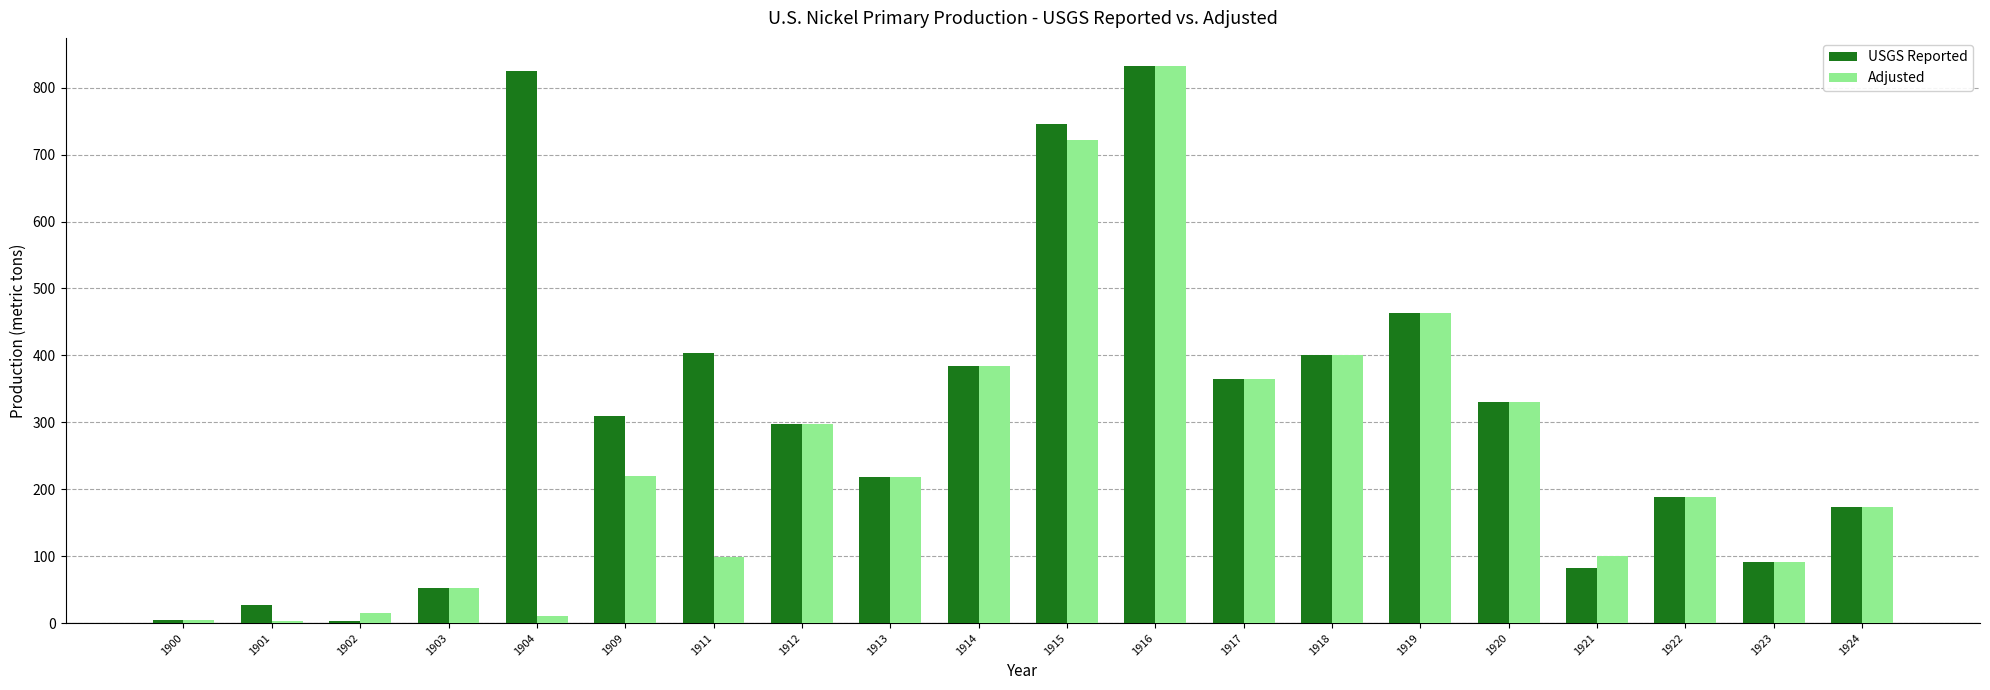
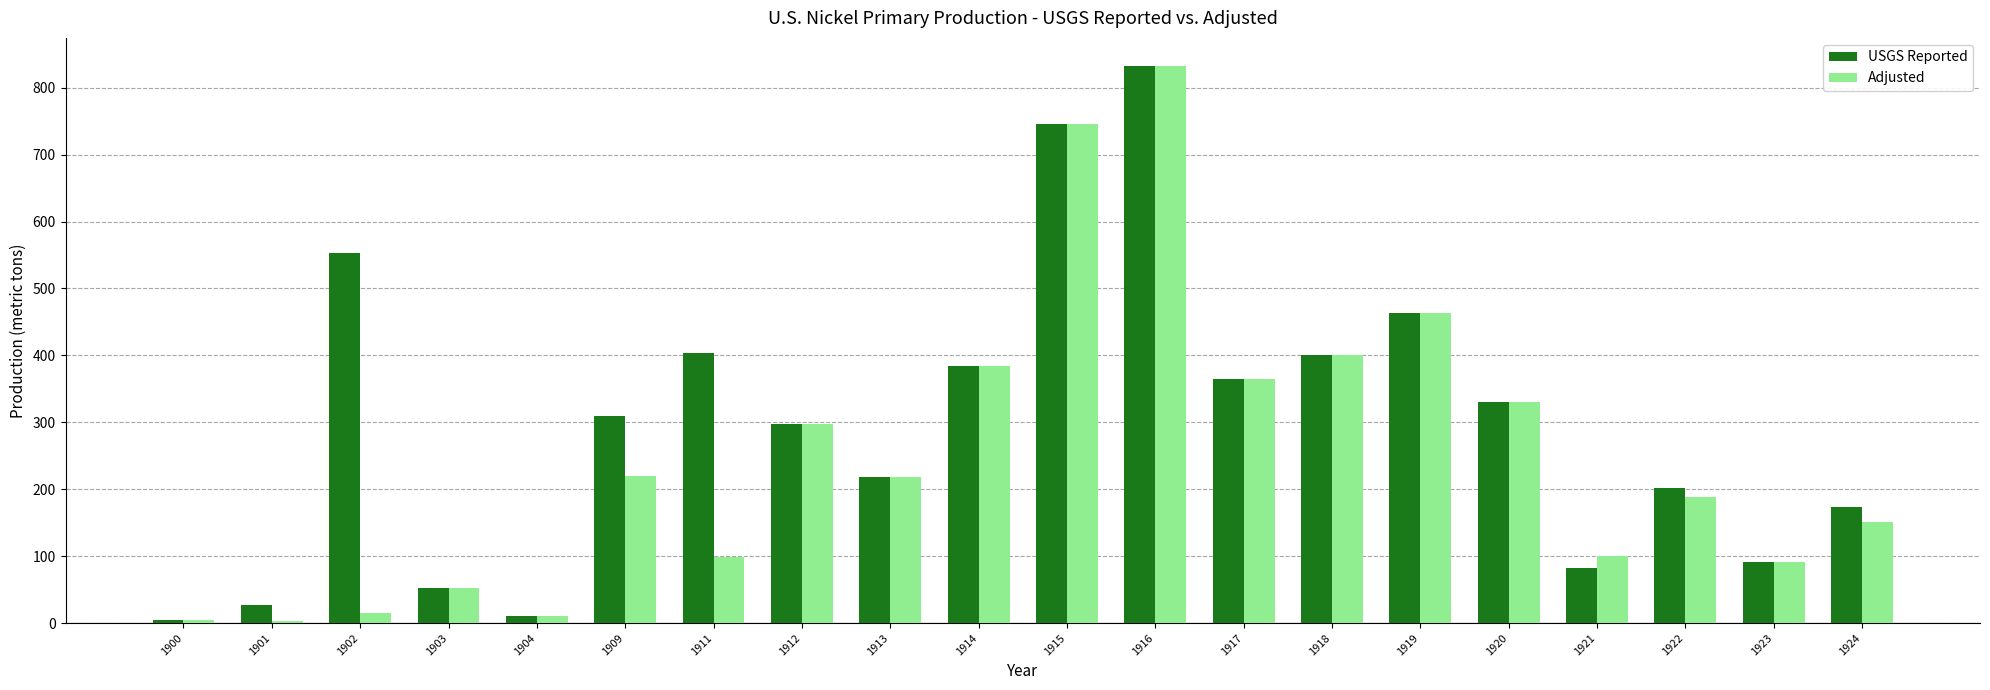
USGS Reported, 1902: 0 -> 550
USGS Reported, 1904: 820 -> 10
Adjusted, 1915: 720 -> 750
USGS Reported, 1922: 190 -> 200
Adjusted, 1924: 170 -> 150
